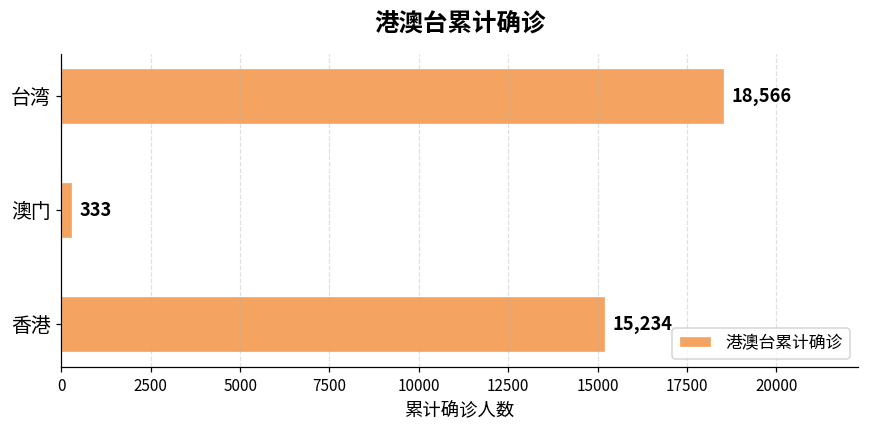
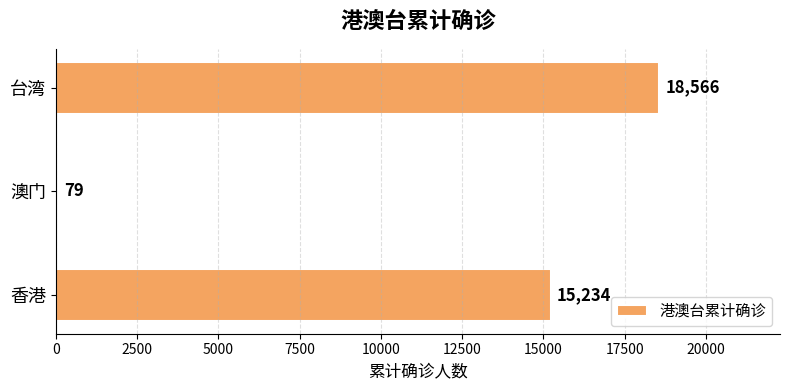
澳门: 333 -> 79
